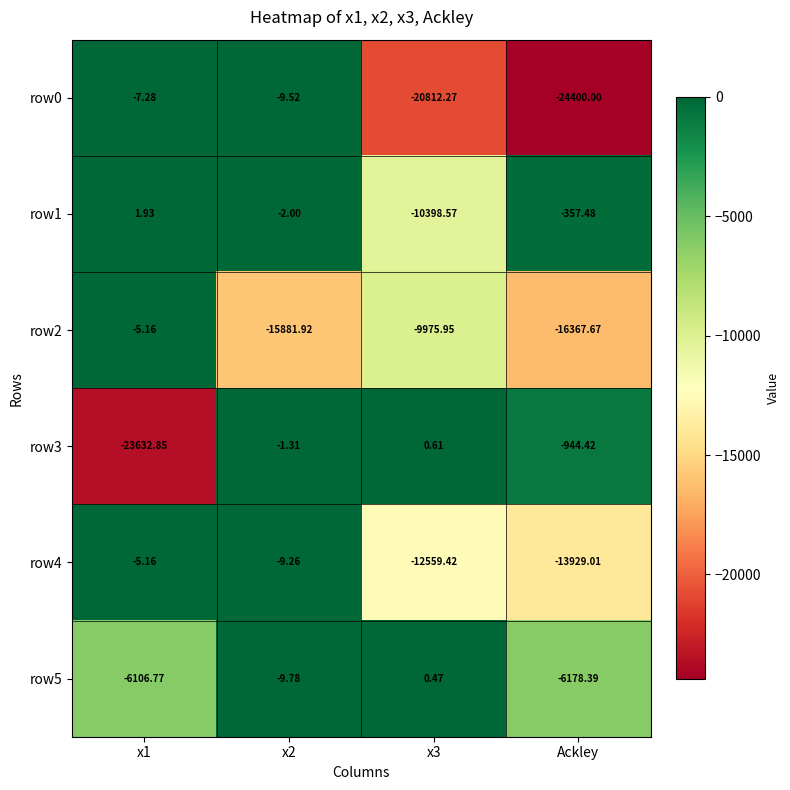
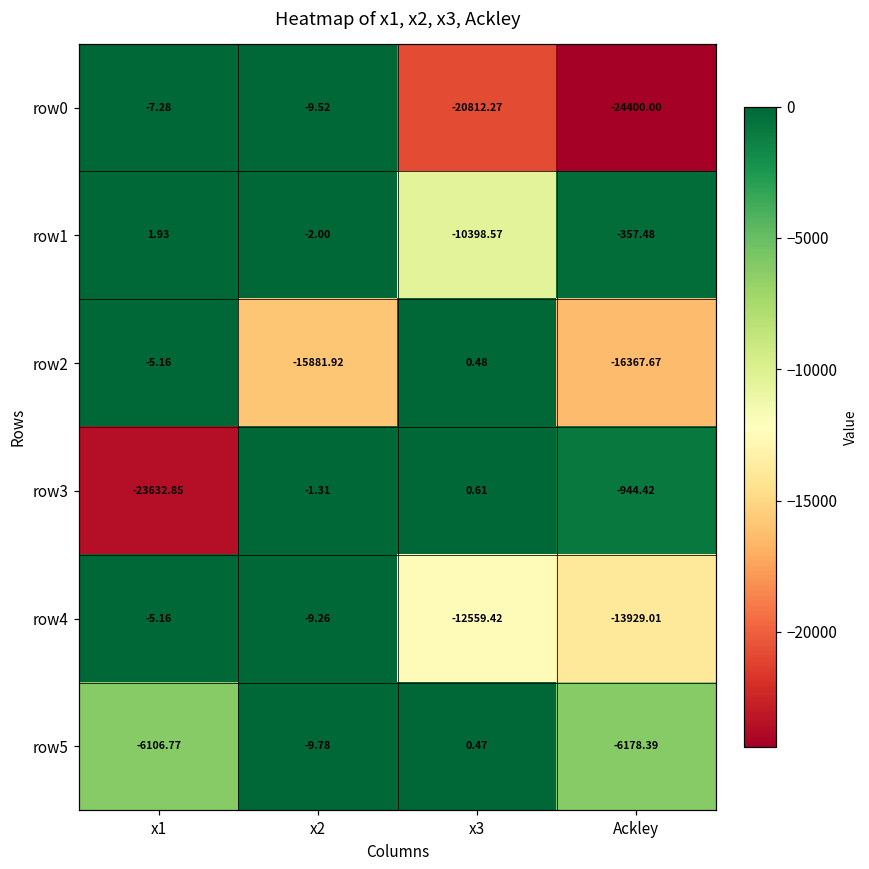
row2, x3: -9975.95 -> 0.48
